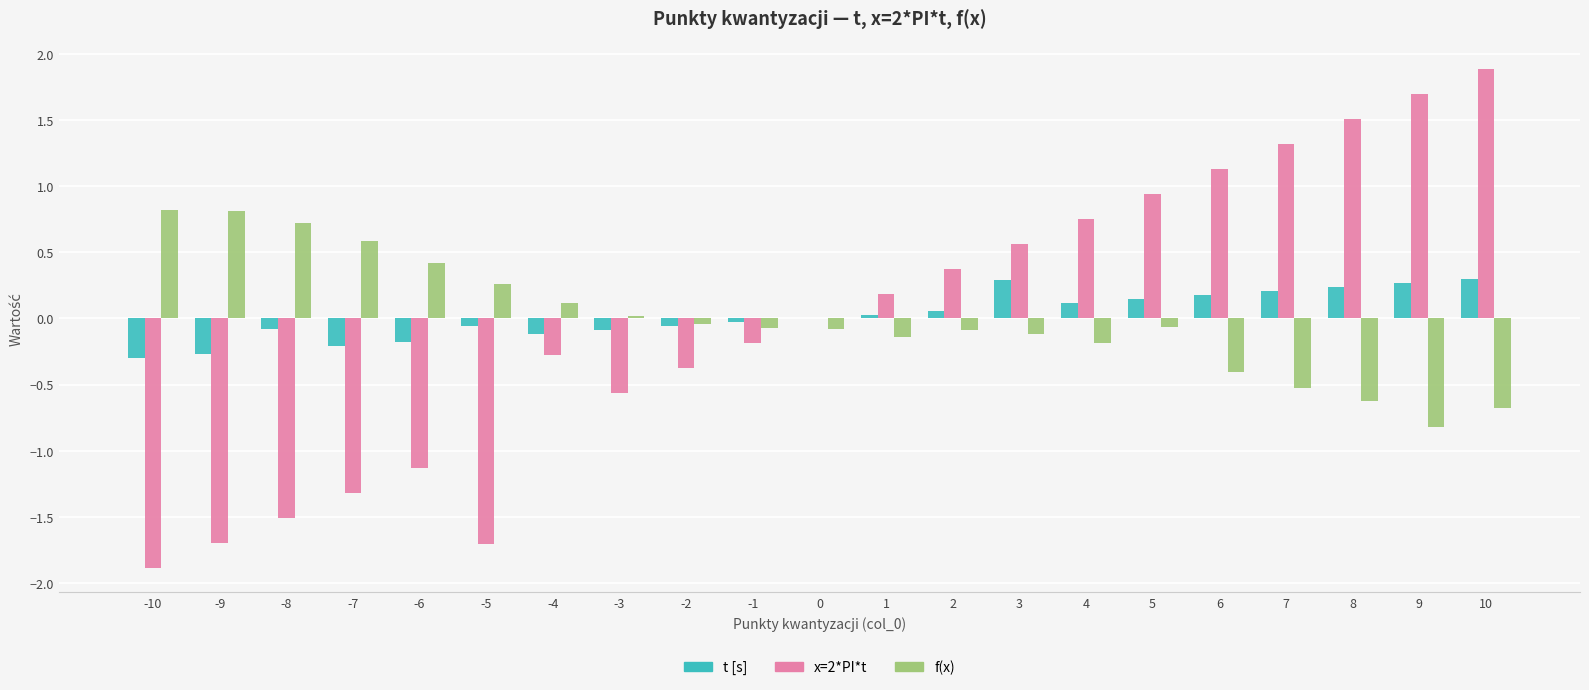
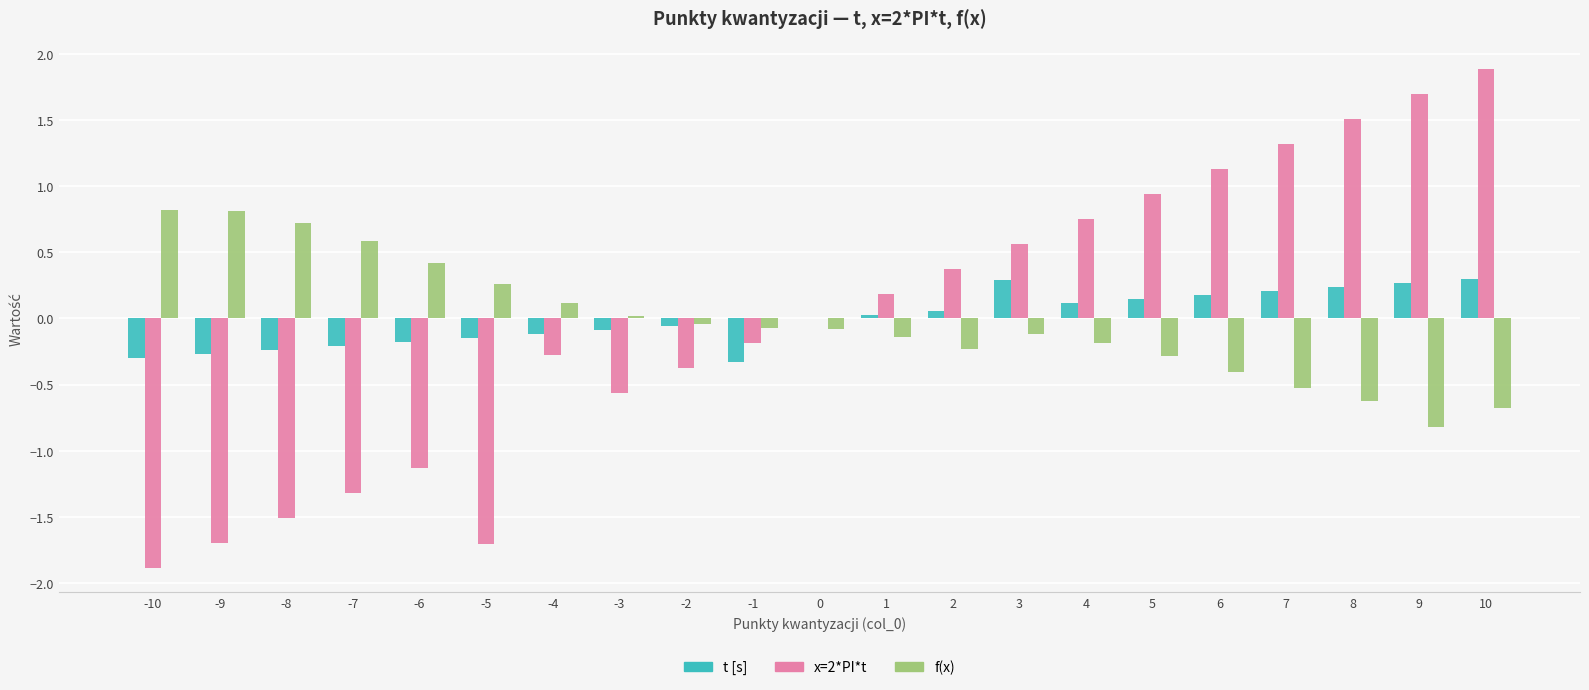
t [s], -8: -0.08 -> -0.24
t [s], -5: -0.06 -> -0.15
t [s], -1: -0.03 -> -0.33
f(x), 2: -0.09 -> -0.23
f(x), 5: -0.06 -> -0.28
